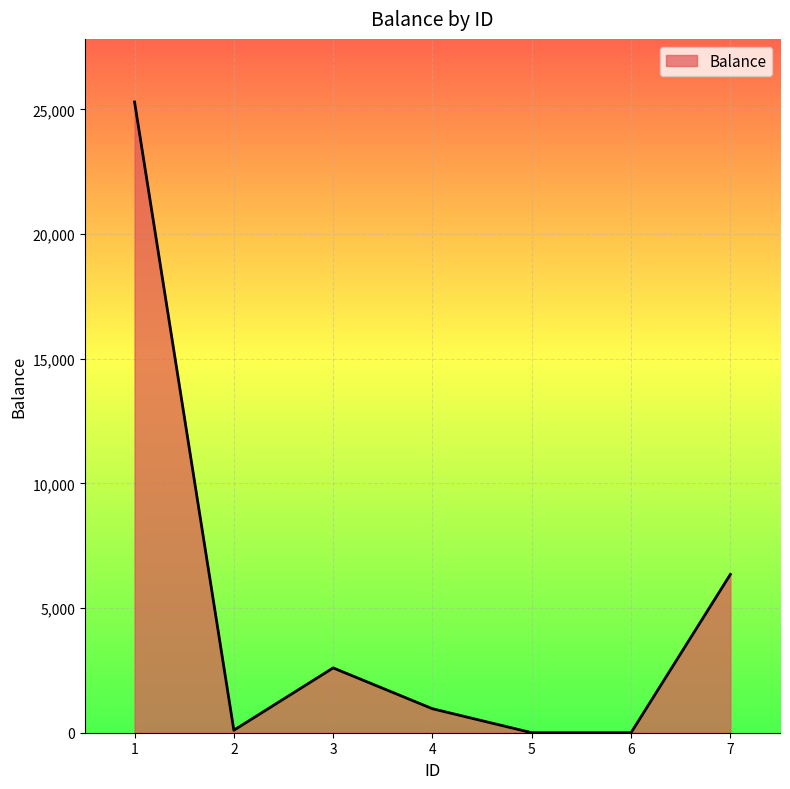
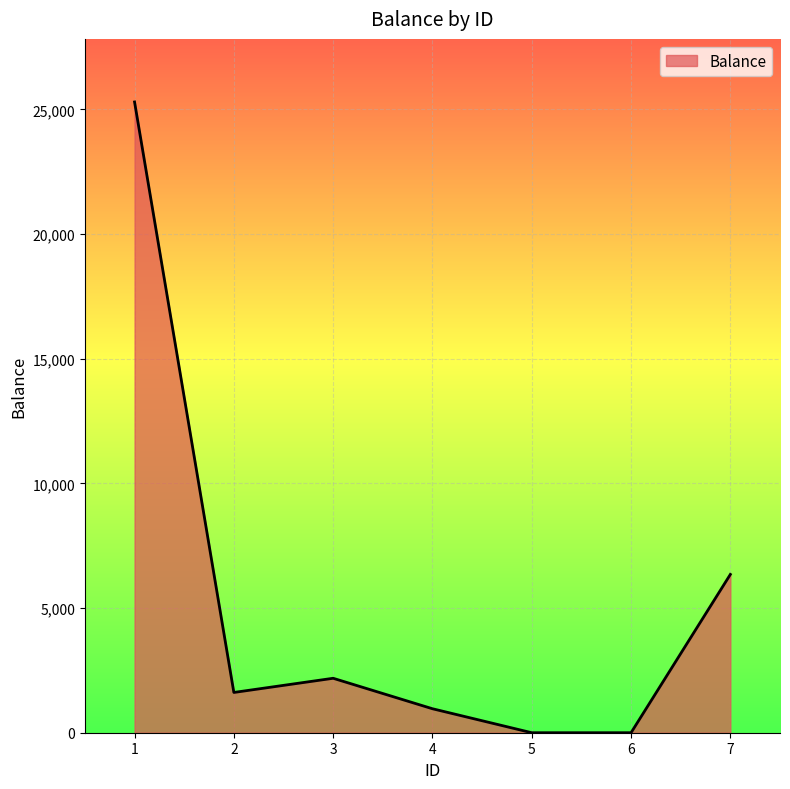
2: 100 -> 1,600
3: 2,600 -> 2,200
